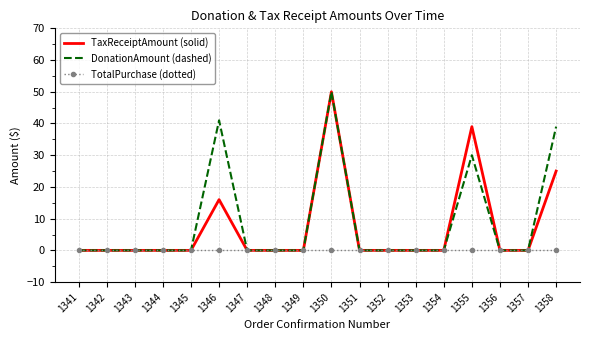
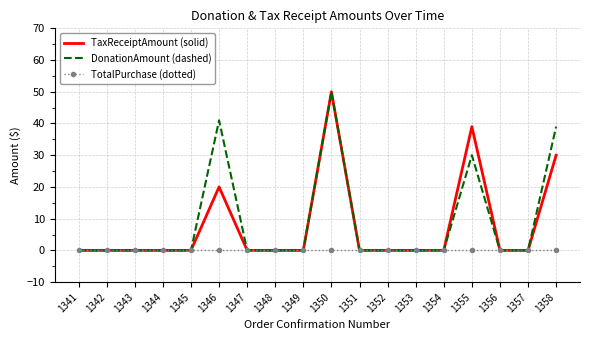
TaxReceiptAmount (solid), 1346: 16 -> 20
TaxReceiptAmount (solid), 1358: 25 -> 30
